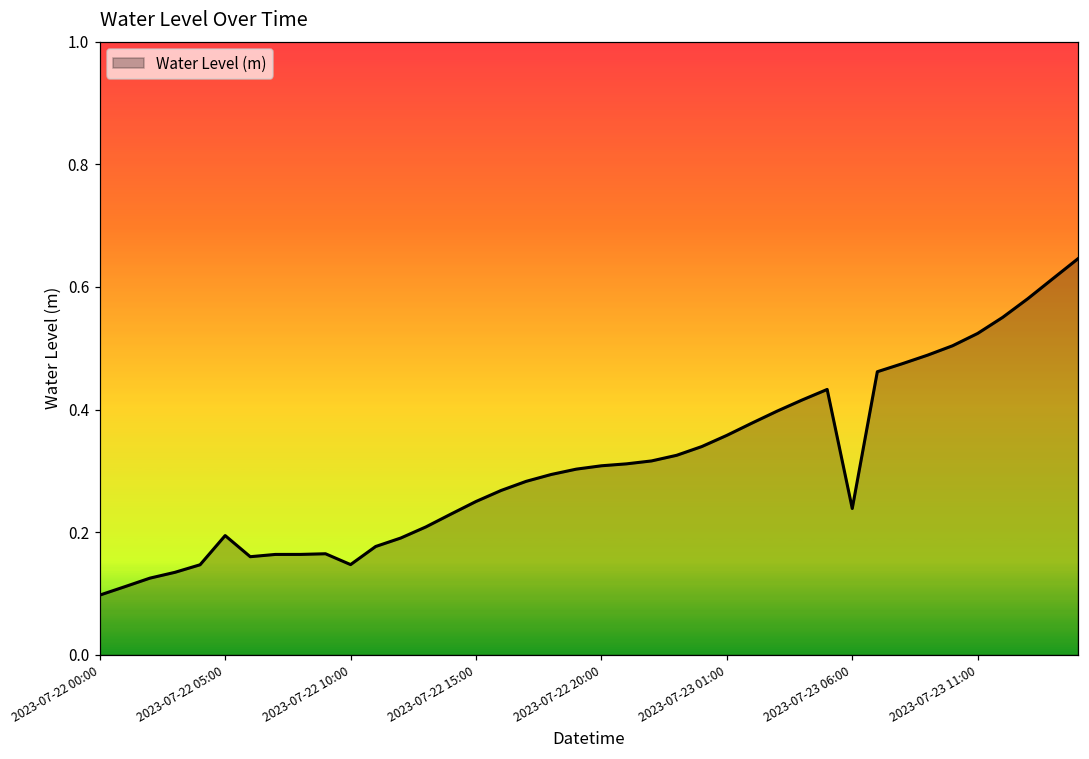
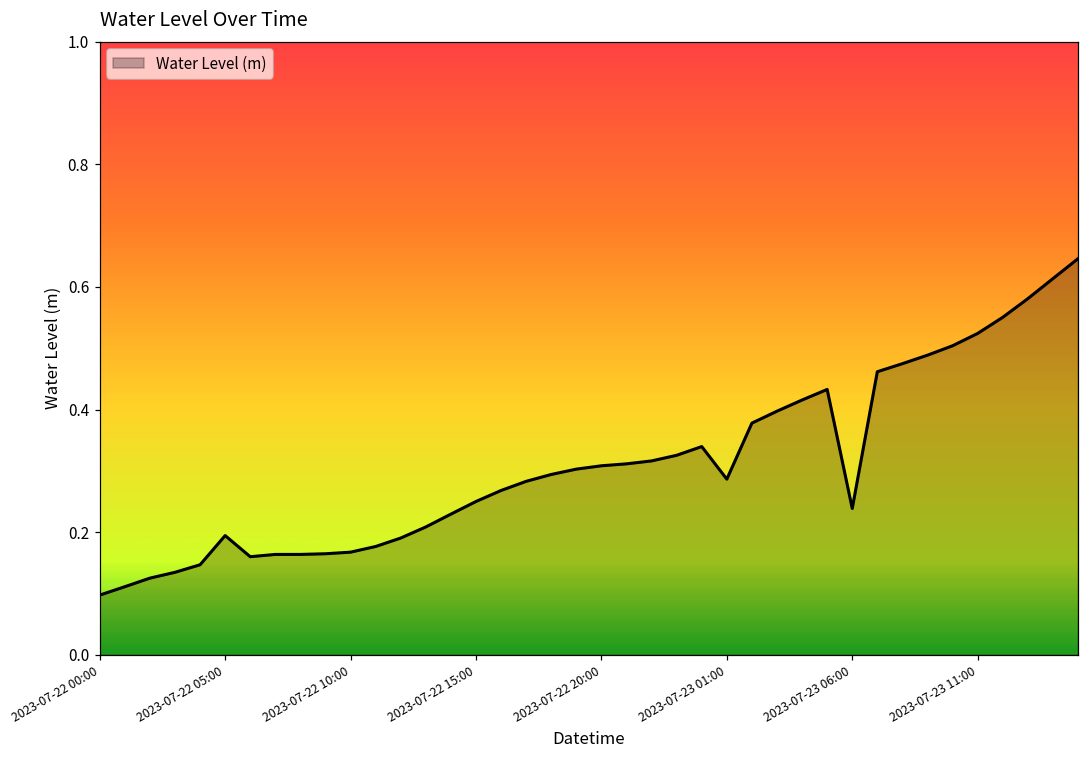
2023-07-22 10:00: 0.15 -> 0.17
2023-07-23 01:00: 0.36 -> 0.29
